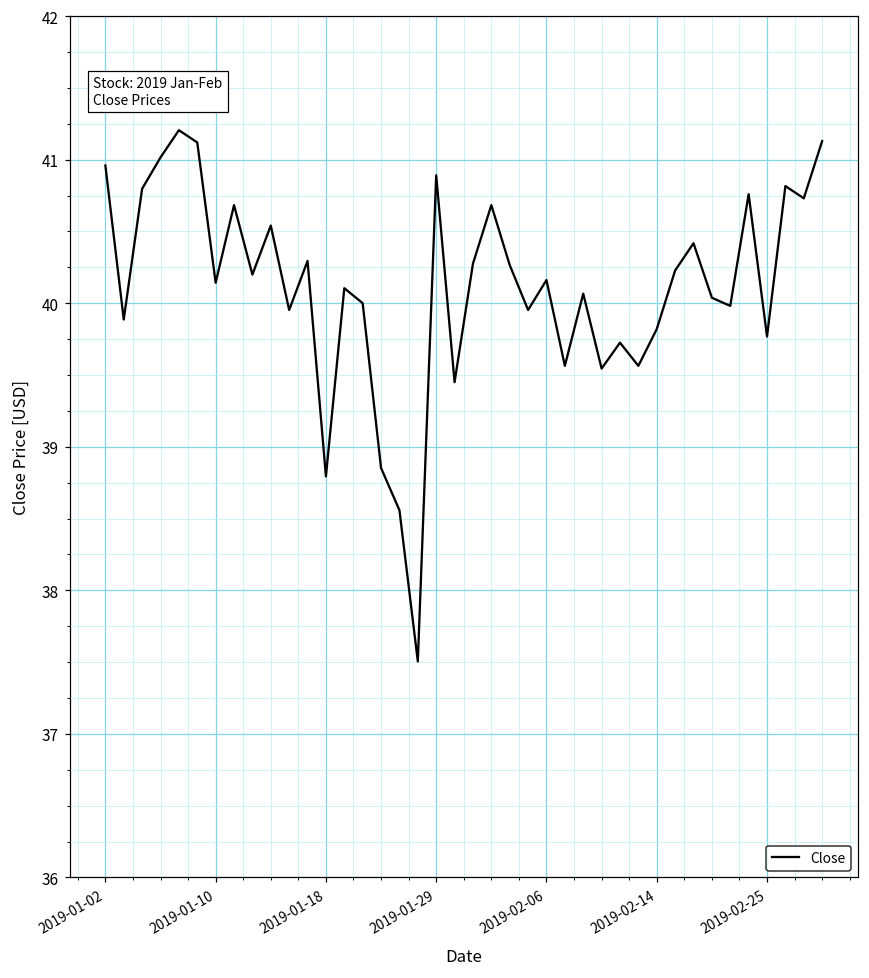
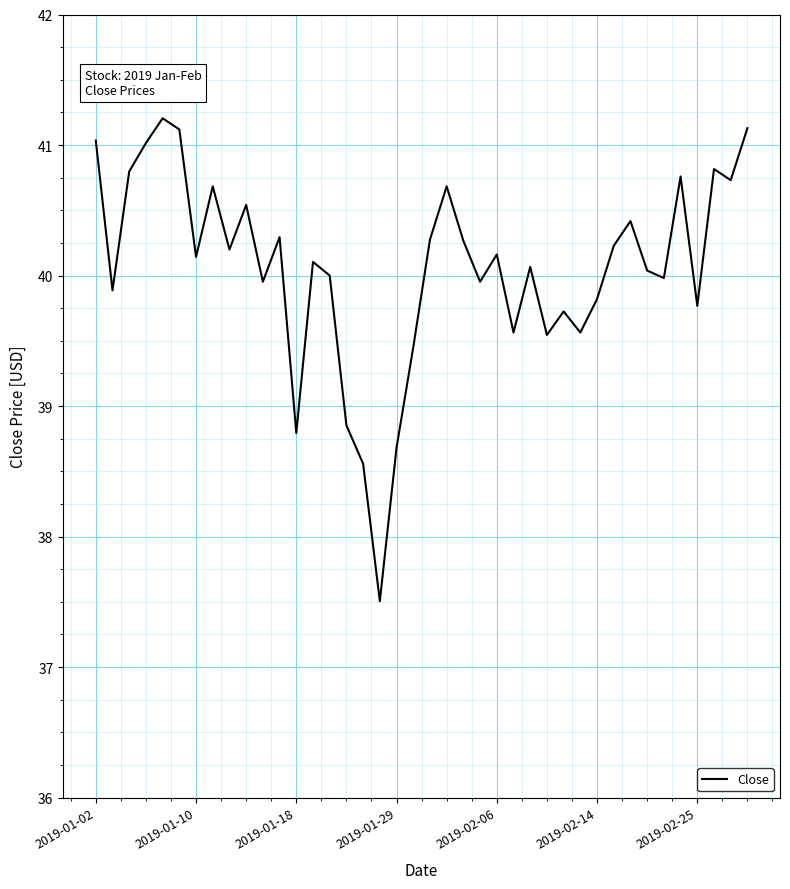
2019-01-02: 40.96 -> 41.03
2019-01-29: 40.89 -> 38.68
